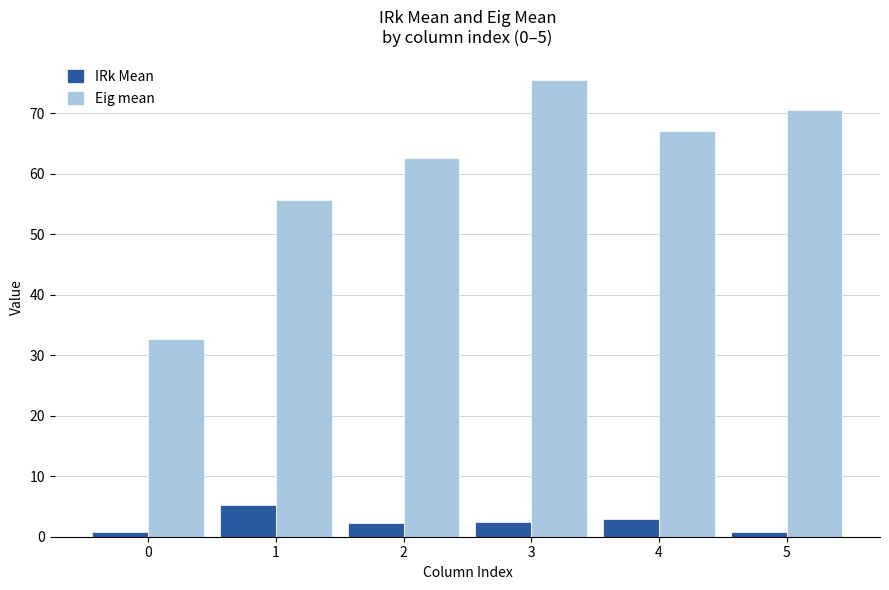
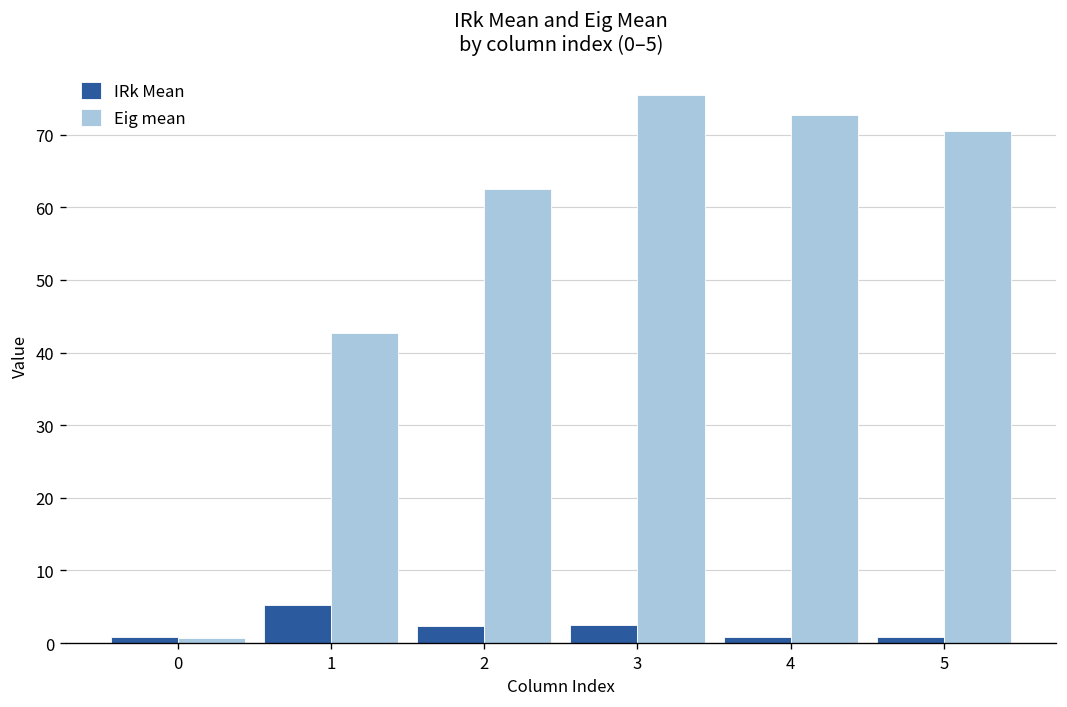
Eig mean, 0: 33 -> 1
Eig mean, 1: 56 -> 43
IRk Mean, 4: 3 -> 1
Eig mean, 4: 67 -> 73
